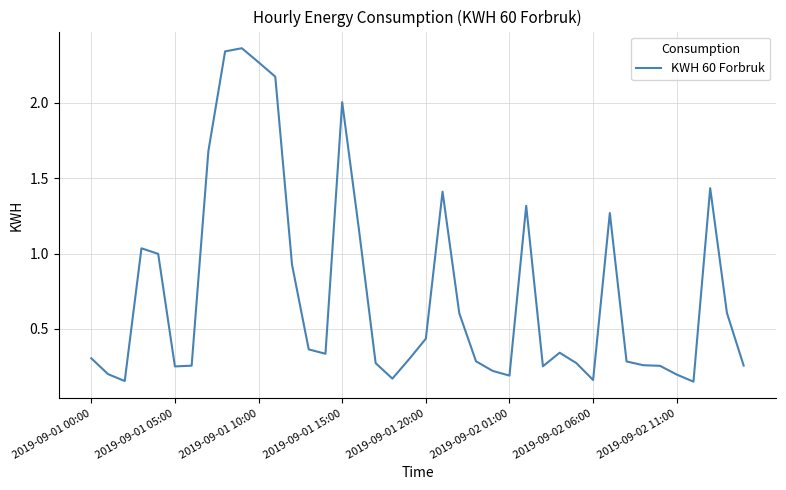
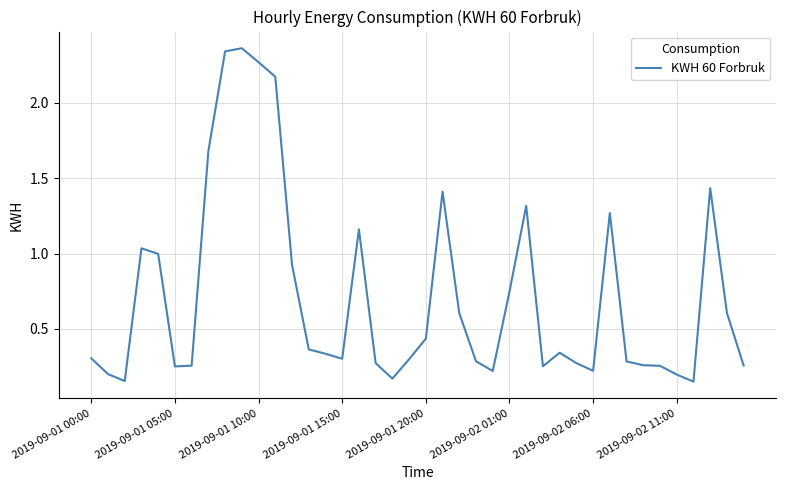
2019-09-01 15:00: 2.01 -> 0.30
2019-09-02 01:00: 0.19 -> 0.75
2019-09-02 06:00: 0.16 -> 0.22
